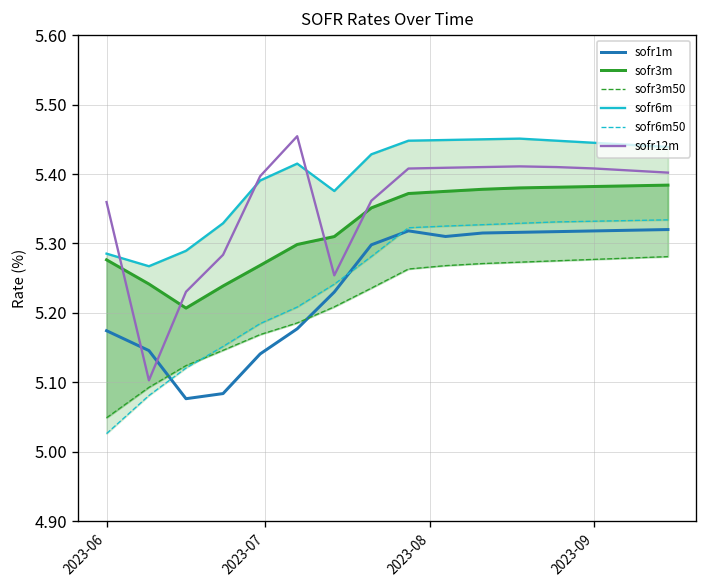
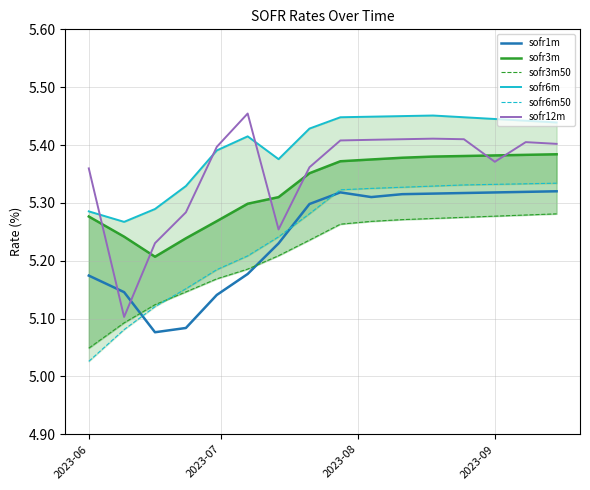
sofr12m, 2023-09: 5.41 -> 5.37
